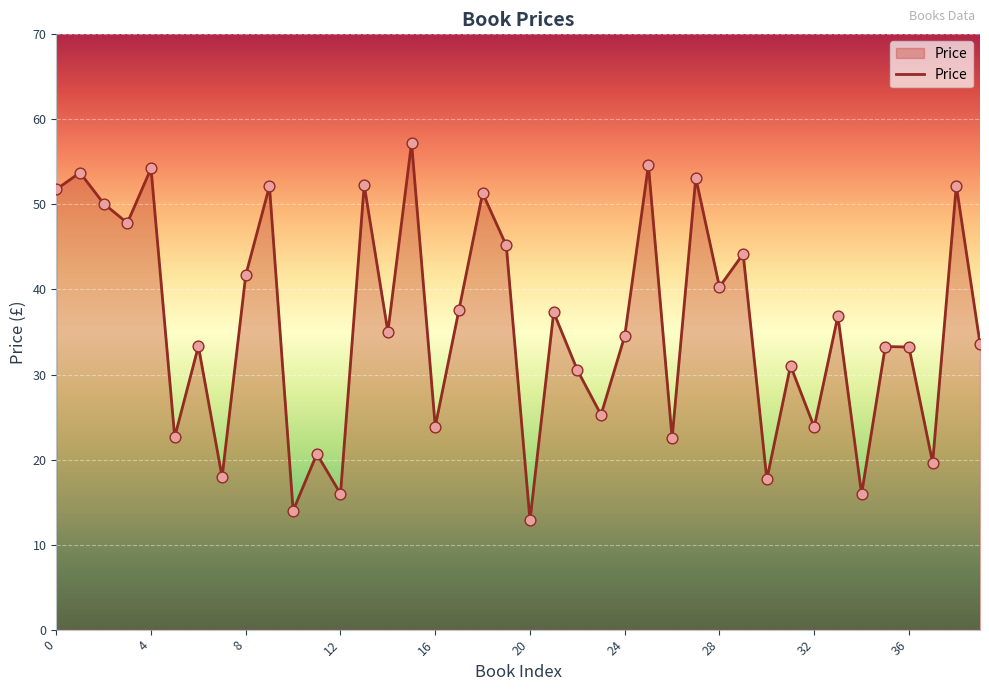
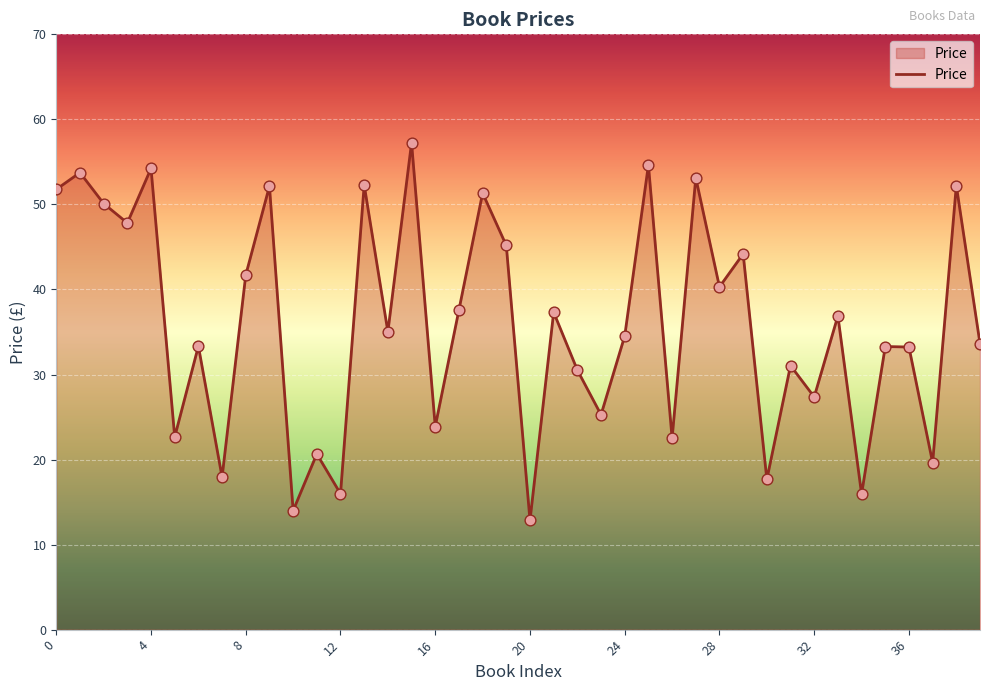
32: 24 -> 27
